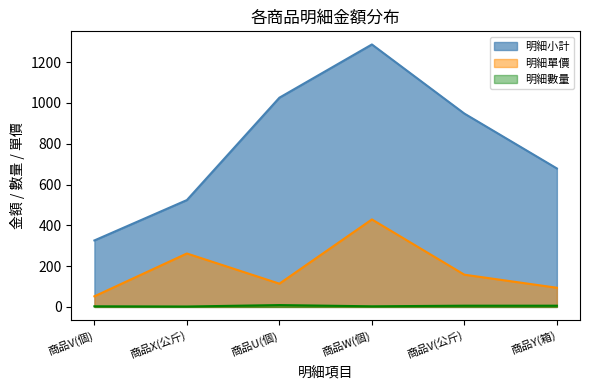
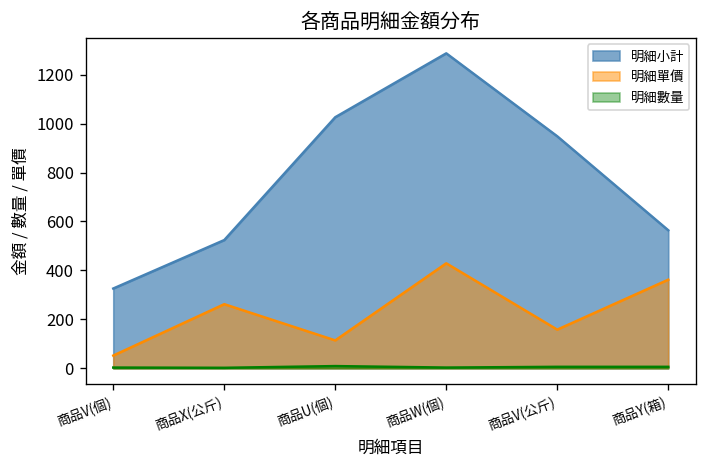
明細小計, 商品Y(箱): 680 -> 560
明細單價, 商品Y(箱): 90 -> 360
